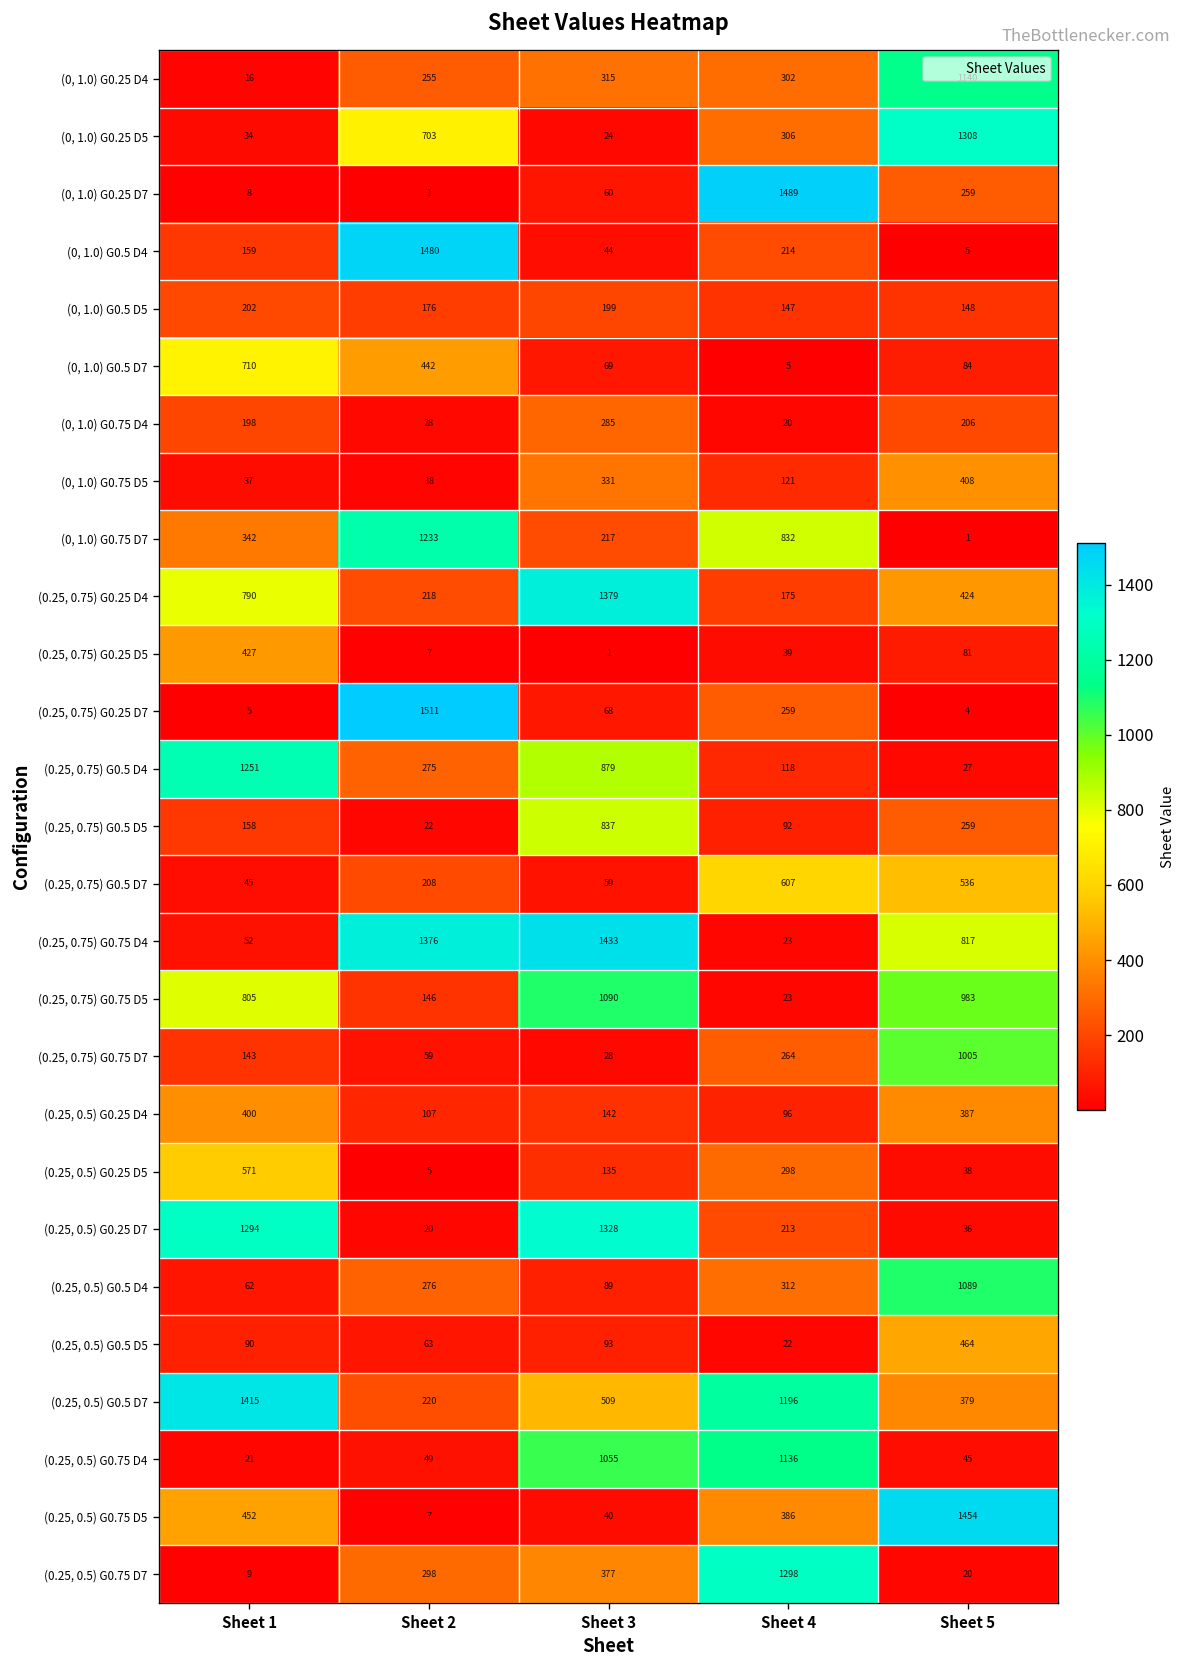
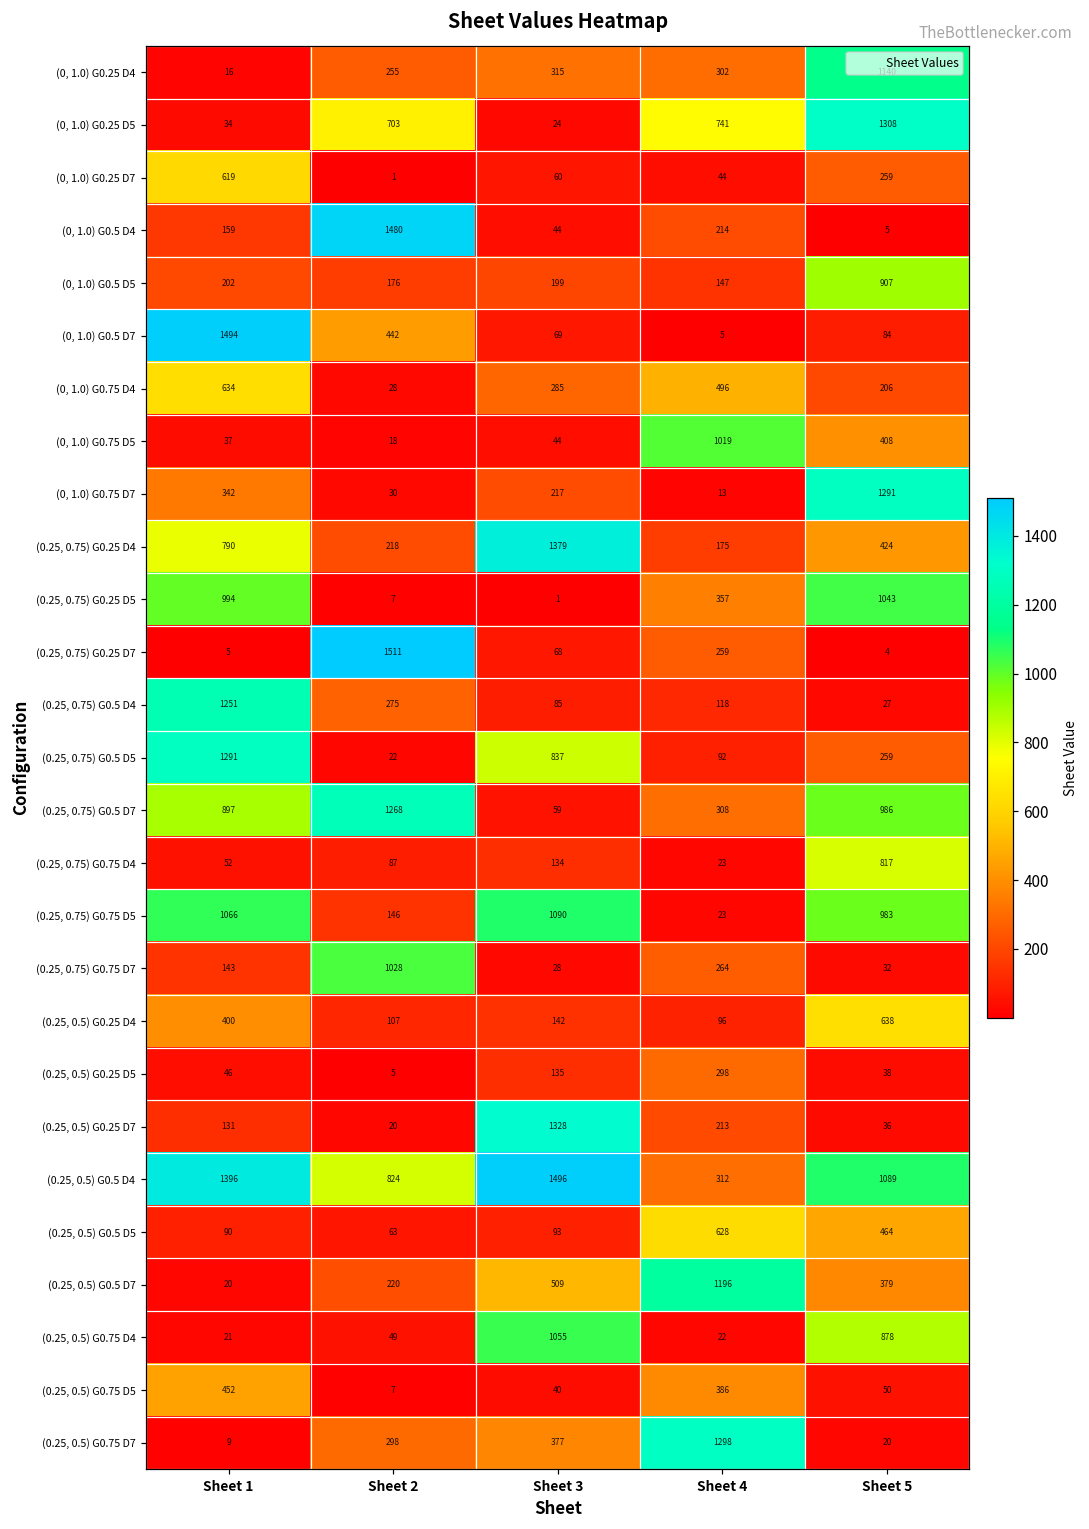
(0, 1.0) G0.25 D5, Sheet 4: 306 -> 741
(0, 1.0) G0.25 D7, Sheet 1: 8 -> 619
(0, 1.0) G0.25 D7, Sheet 4: 1489 -> 44
(0, 1.0) G0.5 D5, Sheet 5: 148 -> 907
(0, 1.0) G0.5 D7, Sheet 1: 710 -> 1494
(0, 1.0) G0.75 D4, Sheet 1: 198 -> 634
(0, 1.0) G0.75 D4, Sheet 4: 20 -> 496
(0, 1.0) G0.75 D5, Sheet 3: 331 -> 44
(0, 1.0) G0.75 D5, Sheet 4: 121 -> 1019
(0, 1.0) G0.75 D7, Sheet 2: 1233 -> 30
(0, 1.0) G0.75 D7, Sheet 4: 832 -> 13
(0, 1.0) G0.75 D7, Sheet 5: 1 -> 1291
(0.25, 0.75) G0.25 D5, Sheet 1: 427 -> 994
(0.25, 0.75) G0.25 D5, Sheet 4: 39 -> 357
(0.25, 0.75) G0.25 D5, Sheet 5: 81 -> 1043
(0.25, 0.75) G0.5 D4, Sheet 3: 879 -> 85
(0.25, 0.75) G0.5 D5, Sheet 1: 158 -> 1291
(0.25, 0.75) G0.5 D7, Sheet 1: 45 -> 897
(0.25, 0.75) G0.5 D7, Sheet 2: 208 -> 1268
(0.25, 0.75) G0.5 D7, Sheet 4: 607 -> 308
(0.25, 0.75) G0.5 D7, Sheet 5: 536 -> 986
(0.25, 0.75) G0.75 D4, Sheet 2: 1376 -> 87
(0.25, 0.75) G0.75 D4, Sheet 3: 1433 -> 134
(0.25, 0.75) G0.75 D5, Sheet 1: 805 -> 1066
(0.25, 0.75) G0.75 D7, Sheet 2: 59 -> 1028
(0.25, 0.75) G0.75 D7, Sheet 5: 1005 -> 32
(0.25, 0.5) G0.25 D4, Sheet 5: 387 -> 638
(0.25, 0.5) G0.25 D5, Sheet 1: 571 -> 46
(0.25, 0.5) G0.25 D7, Sheet 1: 1294 -> 131
(0.25, 0.5) G0.5 D4, Sheet 1: 62 -> 1396
(0.25, 0.5) G0.5 D4, Sheet 2: 276 -> 824
(0.25, 0.5) G0.5 D4, Sheet 3: 89 -> 1496
(0.25, 0.5) G0.5 D5, Sheet 4: 22 -> 628
(0.25, 0.5) G0.5 D7, Sheet 1: 1415 -> 20
(0.25, 0.5) G0.75 D4, Sheet 4: 1136 -> 22
(0.25, 0.5) G0.75 D4, Sheet 5: 45 -> 878
(0.25, 0.5) G0.75 D5, Sheet 5: 1454 -> 50
